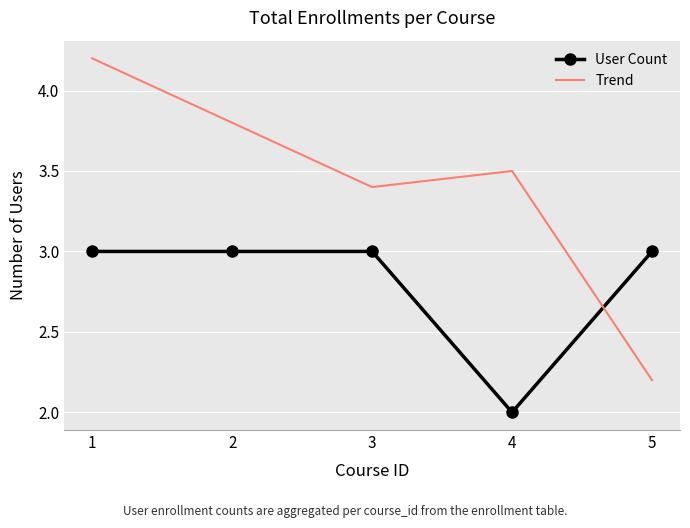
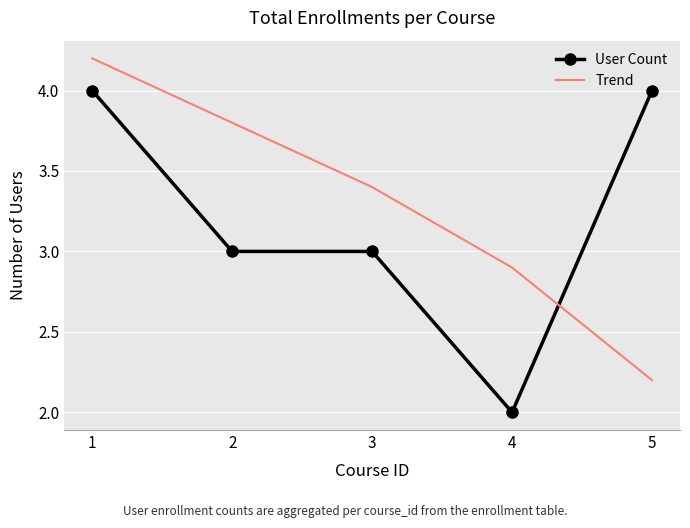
User Count, 1: 3 -> 4
Trend, 4: 3.5 -> 2.9
User Count, 5: 3 -> 4
